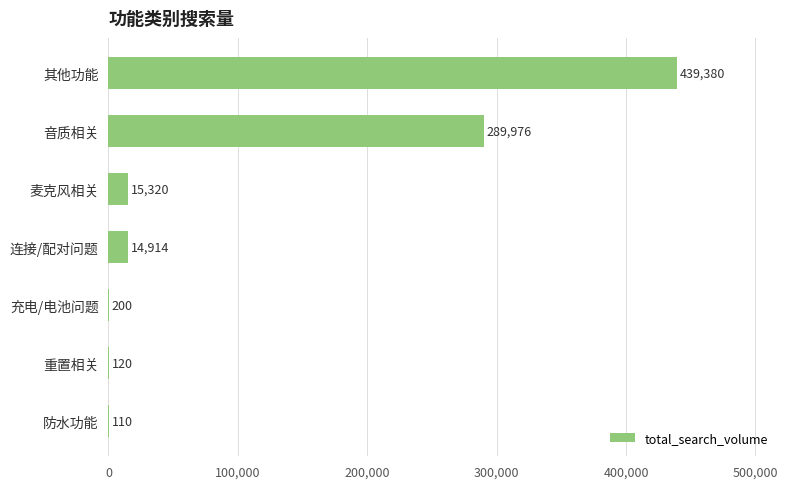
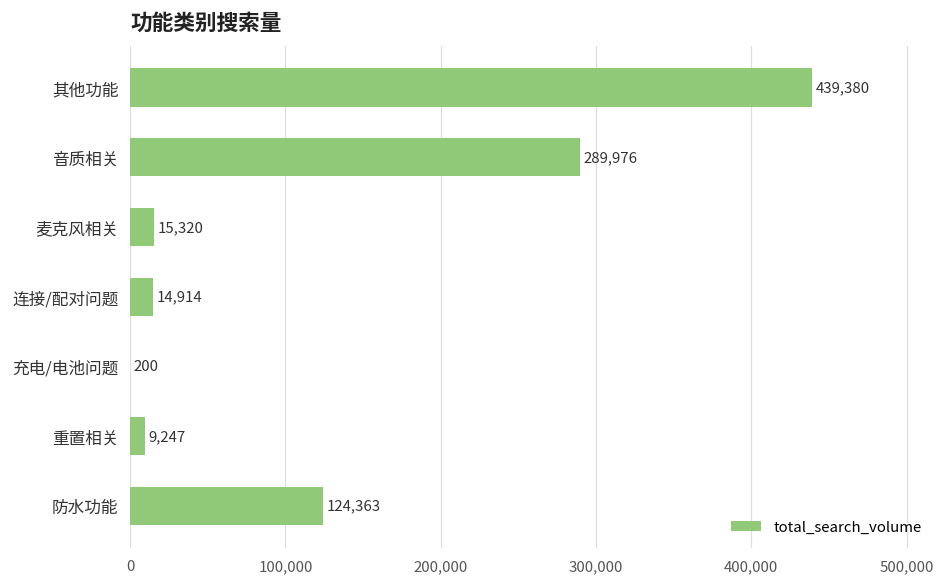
重置相关: 120 -> 9,247
防水功能: 110 -> 124,363
